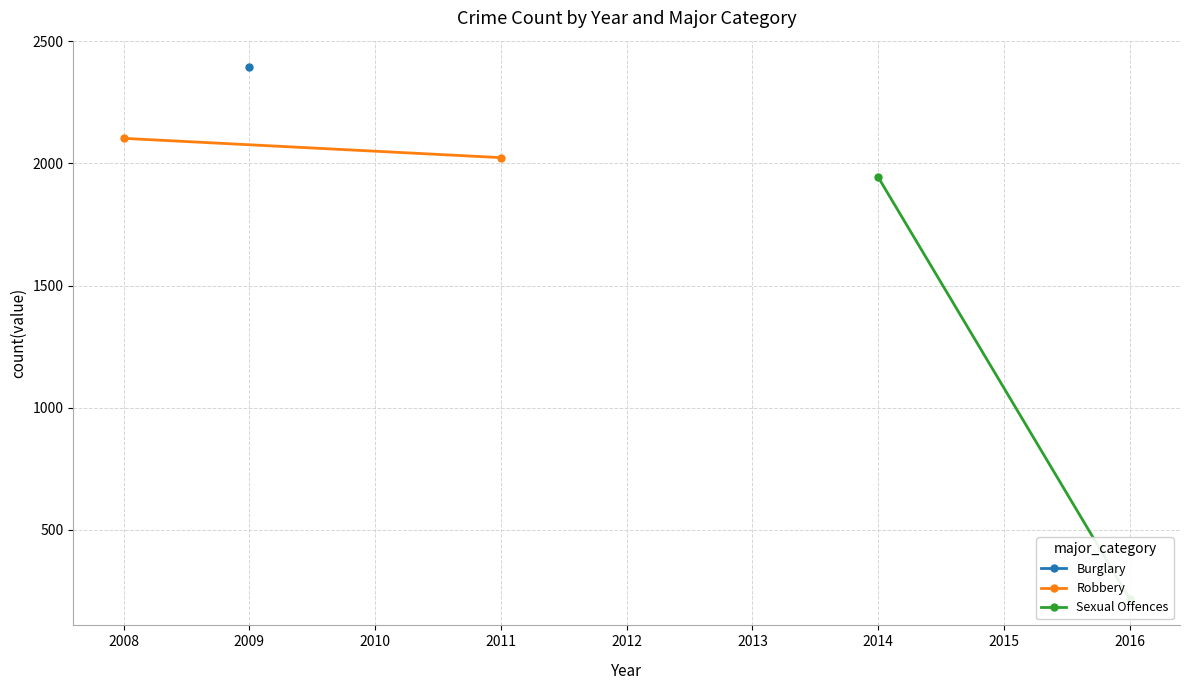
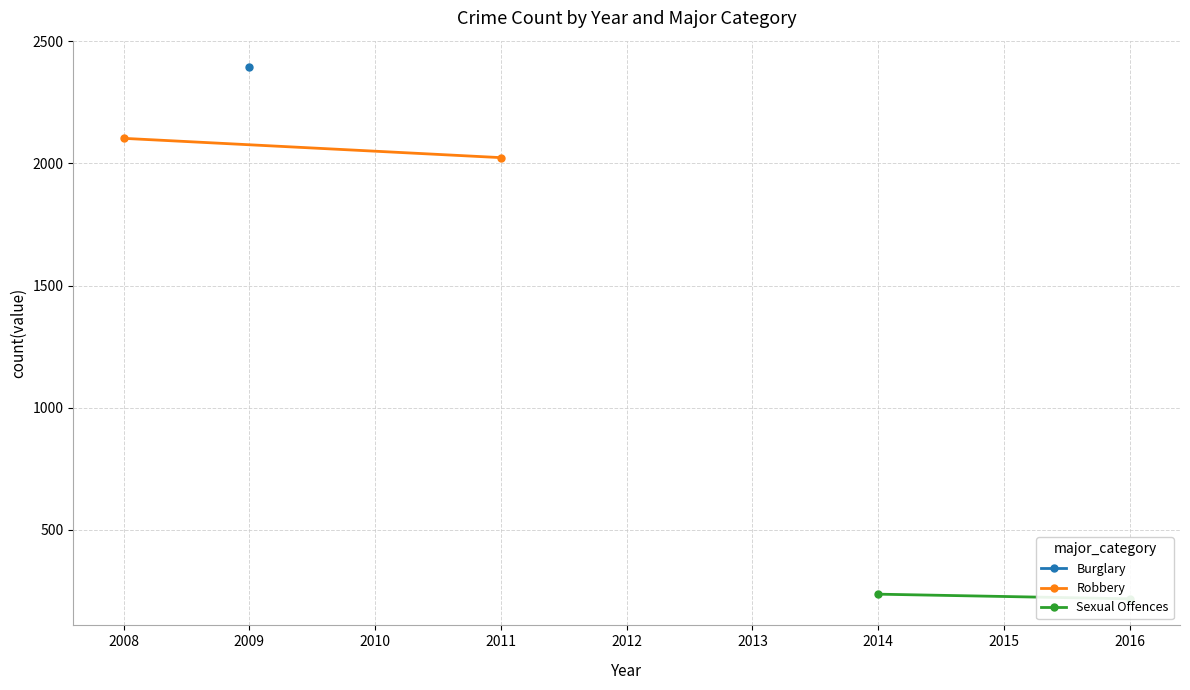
Sexual Offences, 2014: 1940 -> 240
